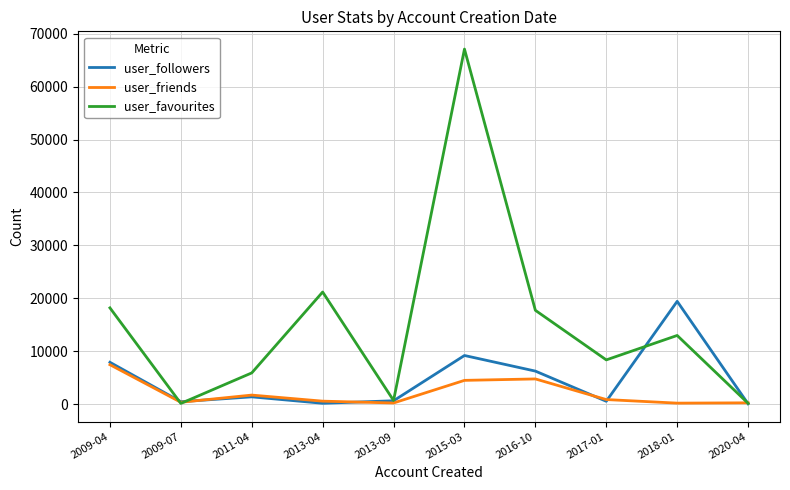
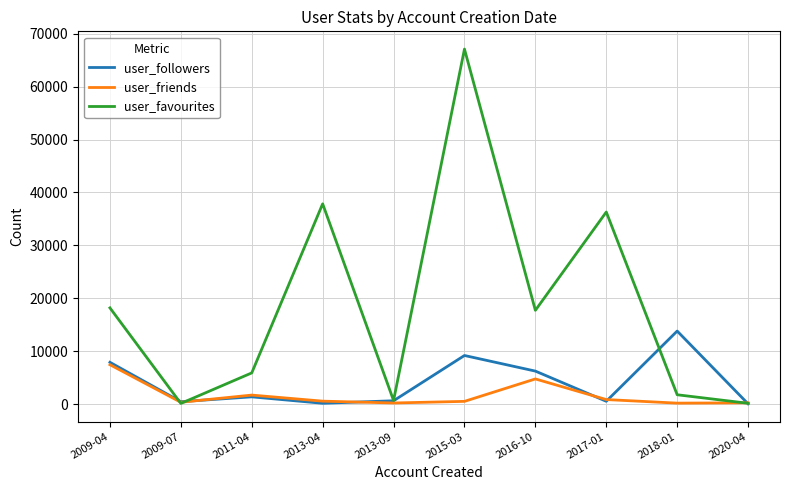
user_favourites, 2013-04: 21000 -> 38000
user_friends, 2015-03: 4000 -> 1000
user_favourites, 2017-01: 8000 -> 36000
user_followers, 2018-01: 19000 -> 14000
user_favourites, 2018-01: 13000 -> 2000
